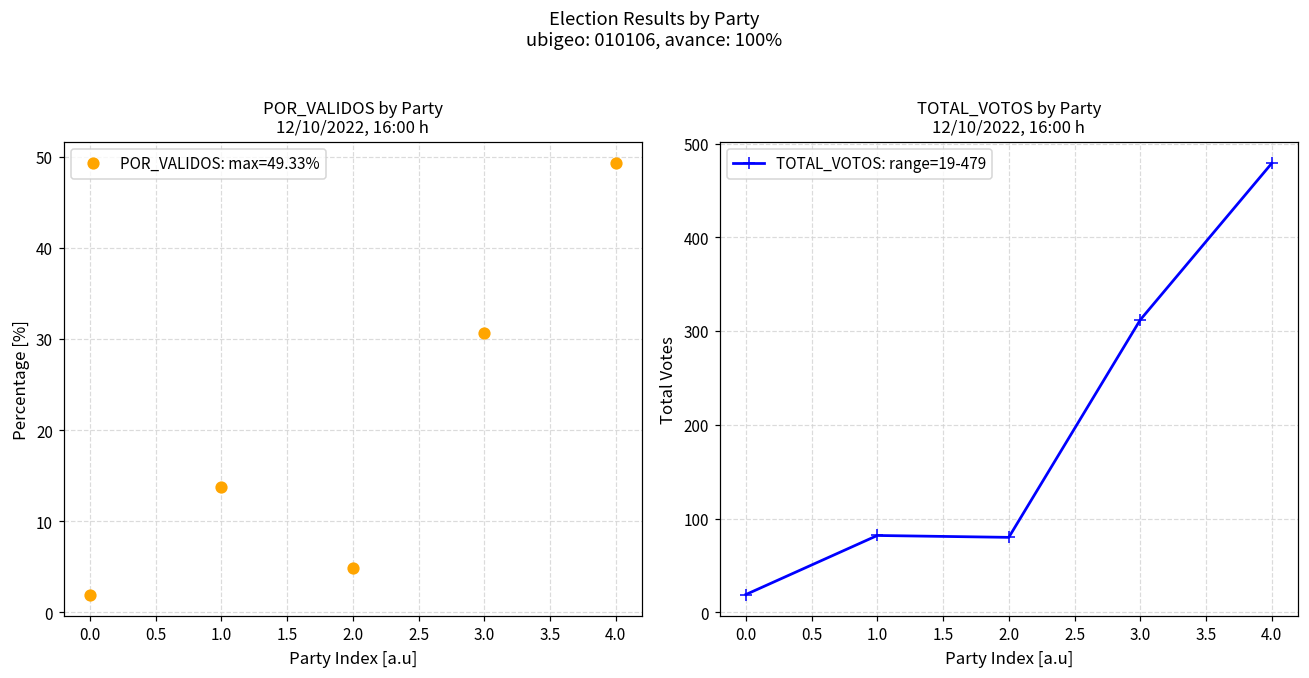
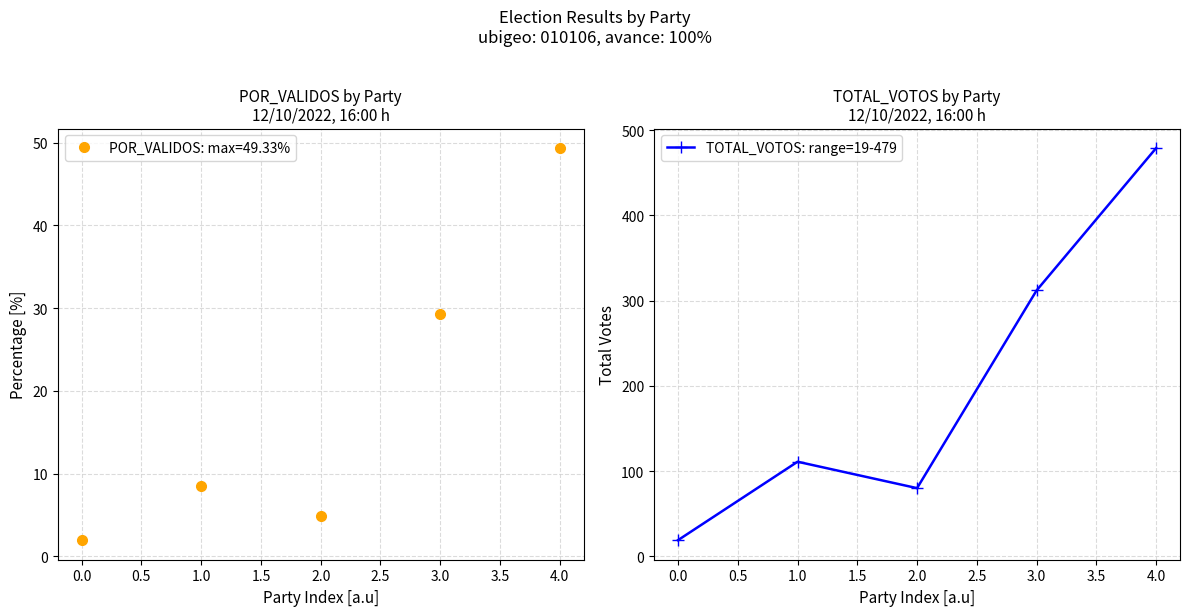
POR_VALIDOS by Party 12/10/2022, 16:00 h, 1.0: 14 -> 8
POR_VALIDOS by Party 12/10/2022, 16:00 h, 3.0: 31 -> 29
TOTAL_VOTOS by Party 12/10/2022, 16:00 h, 1.0: 80 -> 110
